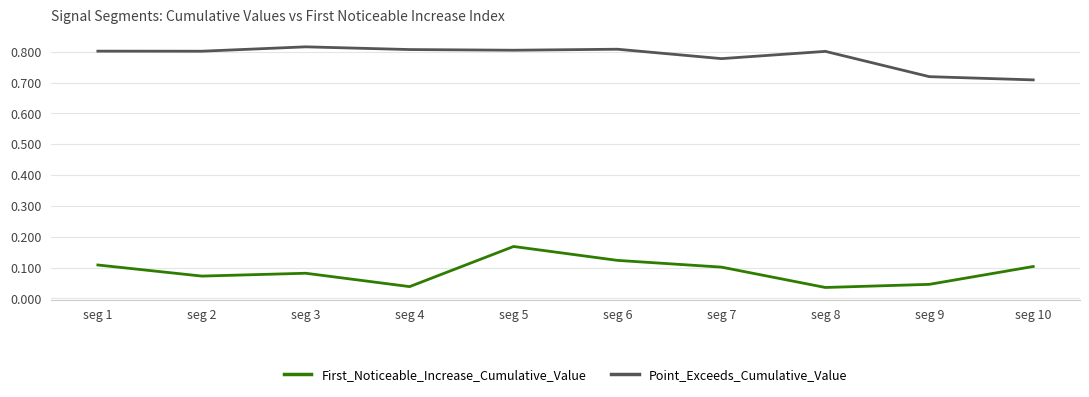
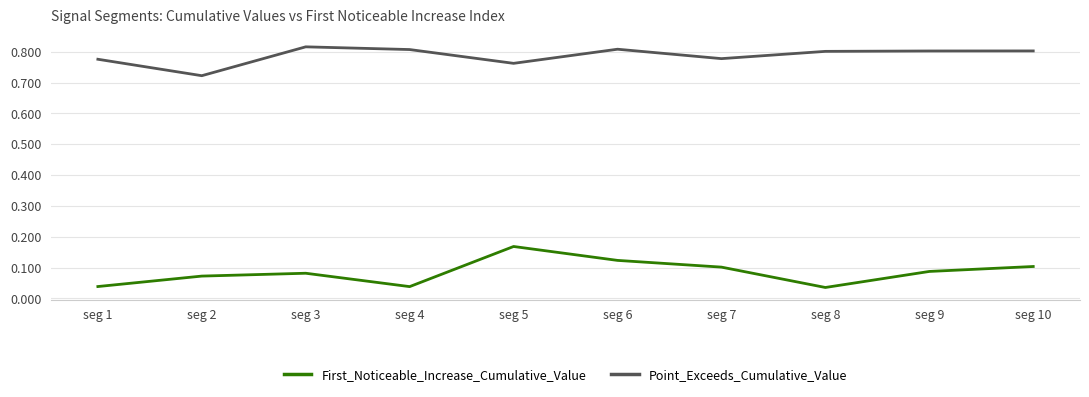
First_Noticeable_Increase_Cumulative_Value, seg 1: 0.11 -> 0.04
Point_Exceeds_Cumulative_Value, seg 1: 0.80 -> 0.78
Point_Exceeds_Cumulative_Value, seg 2: 0.80 -> 0.72
Point_Exceeds_Cumulative_Value, seg 5: 0.81 -> 0.76
First_Noticeable_Increase_Cumulative_Value, seg 9: 0.05 -> 0.09
Point_Exceeds_Cumulative_Value, seg 9: 0.72 -> 0.80
Point_Exceeds_Cumulative_Value, seg 10: 0.71 -> 0.80
